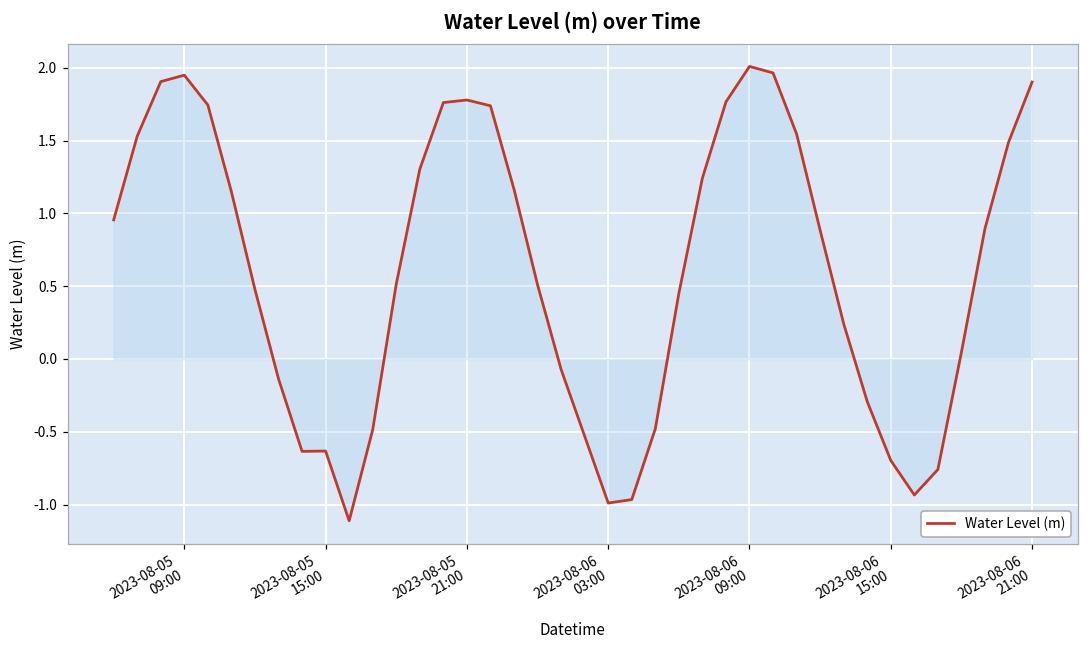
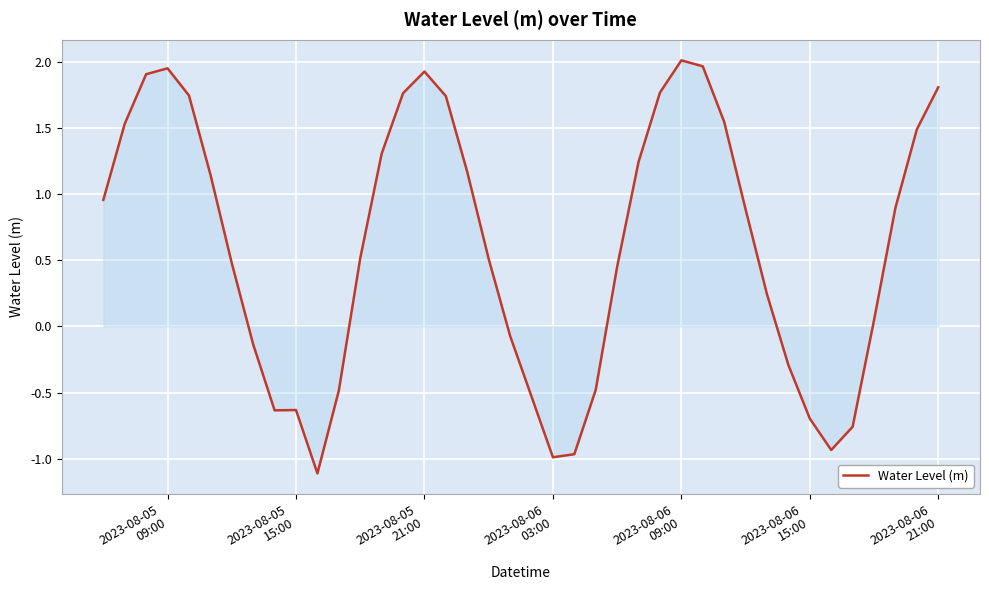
Water Level (m), 2023-08-05 21:00: 1.78 -> 1.93
Water Level (m), 2023-08-06 21:00: 1.90 -> 1.81
